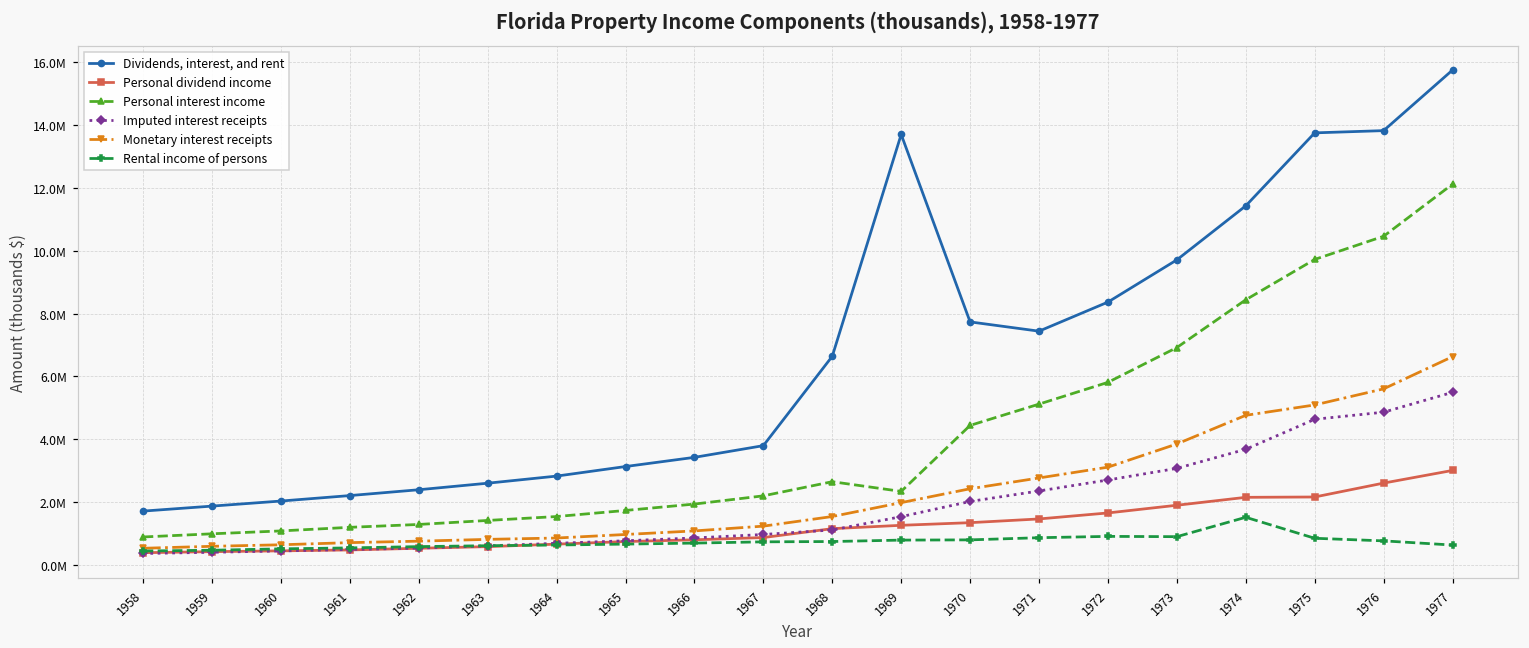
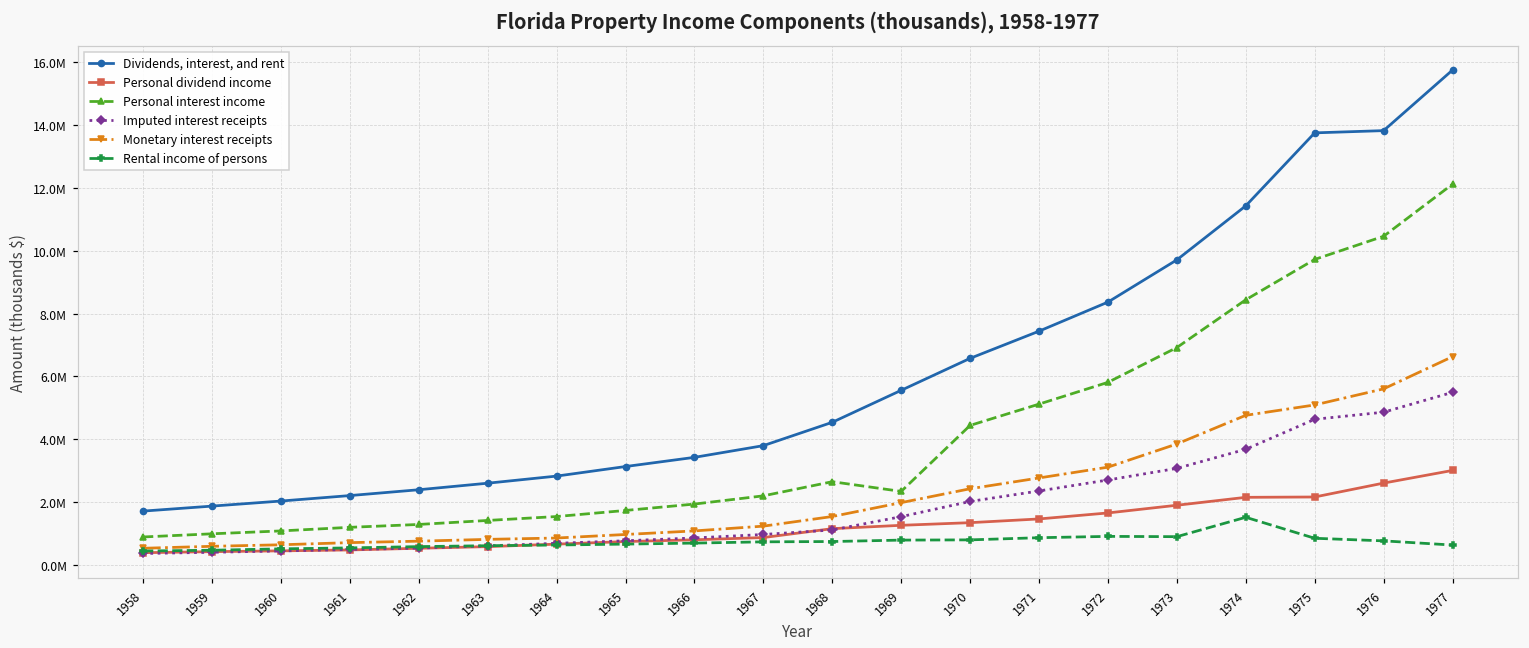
Dividends, interest, and rent, 1968: 6600000 -> 4500000
Dividends, interest, and rent, 1969: 13700000 -> 5600000
Dividends, interest, and rent, 1970: 7700000 -> 6600000
